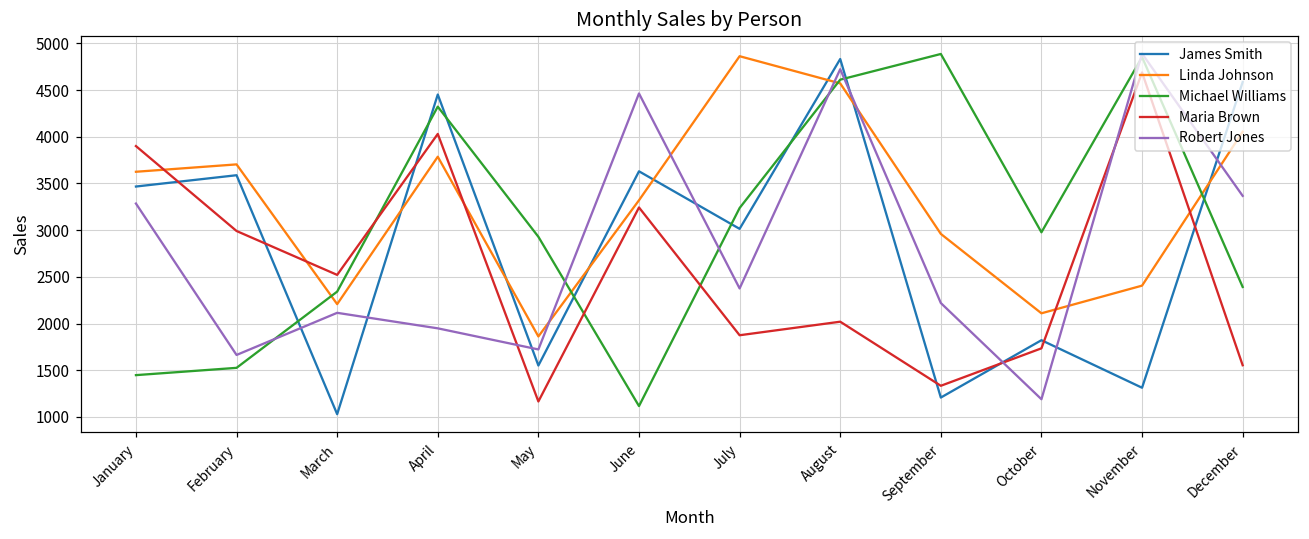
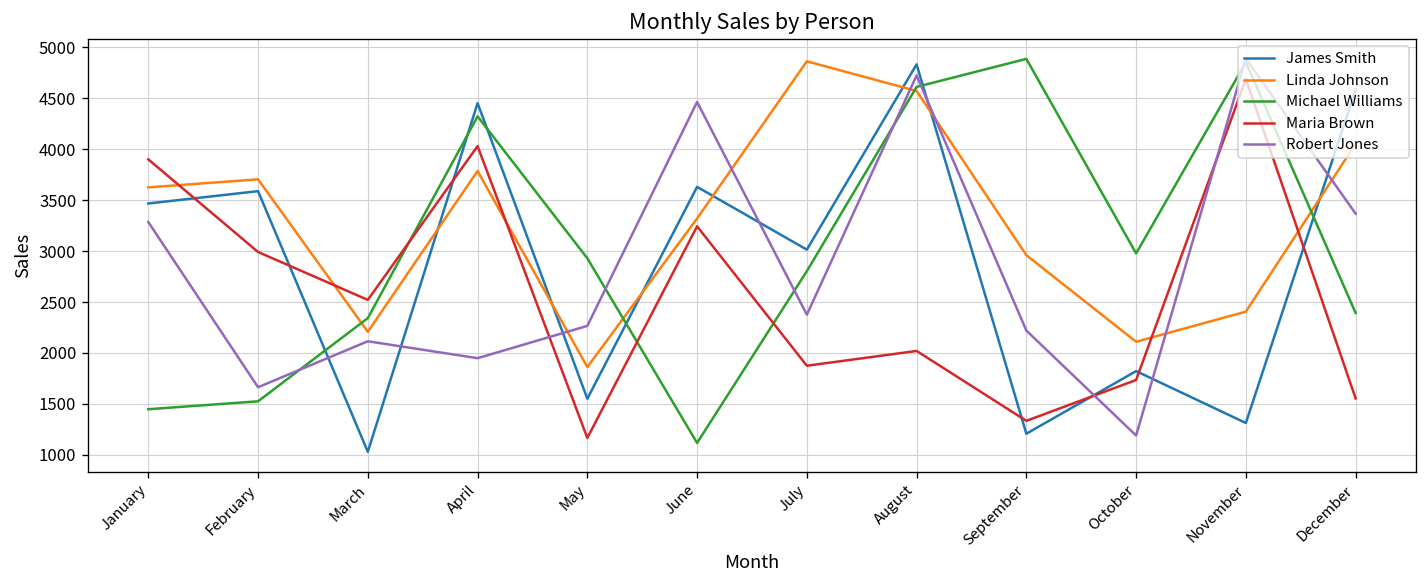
Robert Jones, May: 1700 -> 2300
Michael Williams, July: 3200 -> 2800
